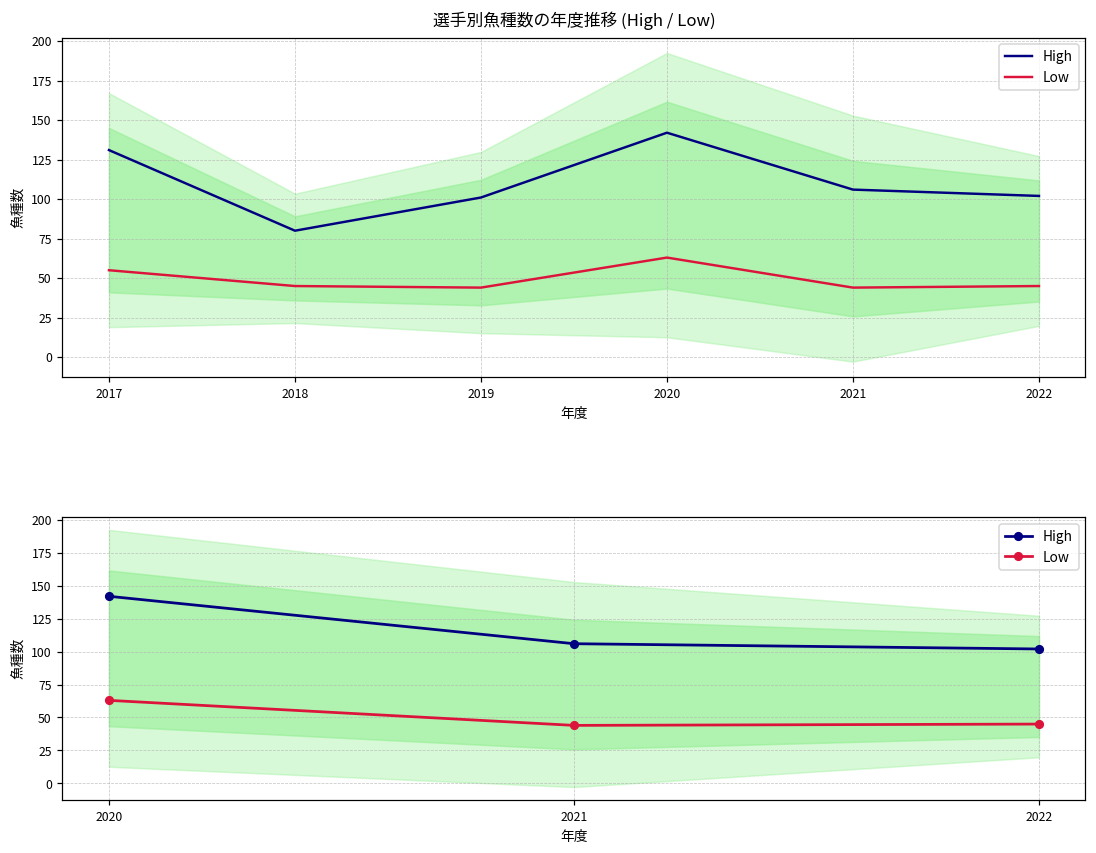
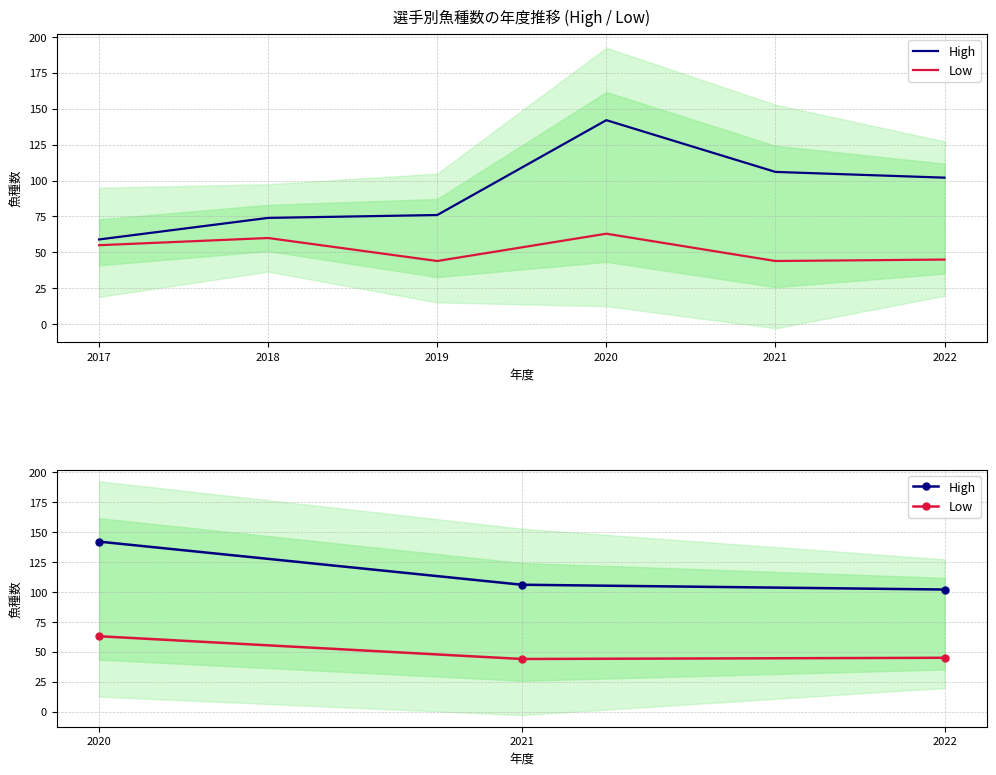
選手別魚種数の年度推移 (High / Low), High, 2017: 131 -> 59
選手別魚種数の年度推移 (High / Low), High, 2018: 80 -> 74
選手別魚種数の年度推移 (High / Low), Low, 2018: 45 -> 60
選手別魚種数の年度推移 (High / Low), High, 2019: 101 -> 76
